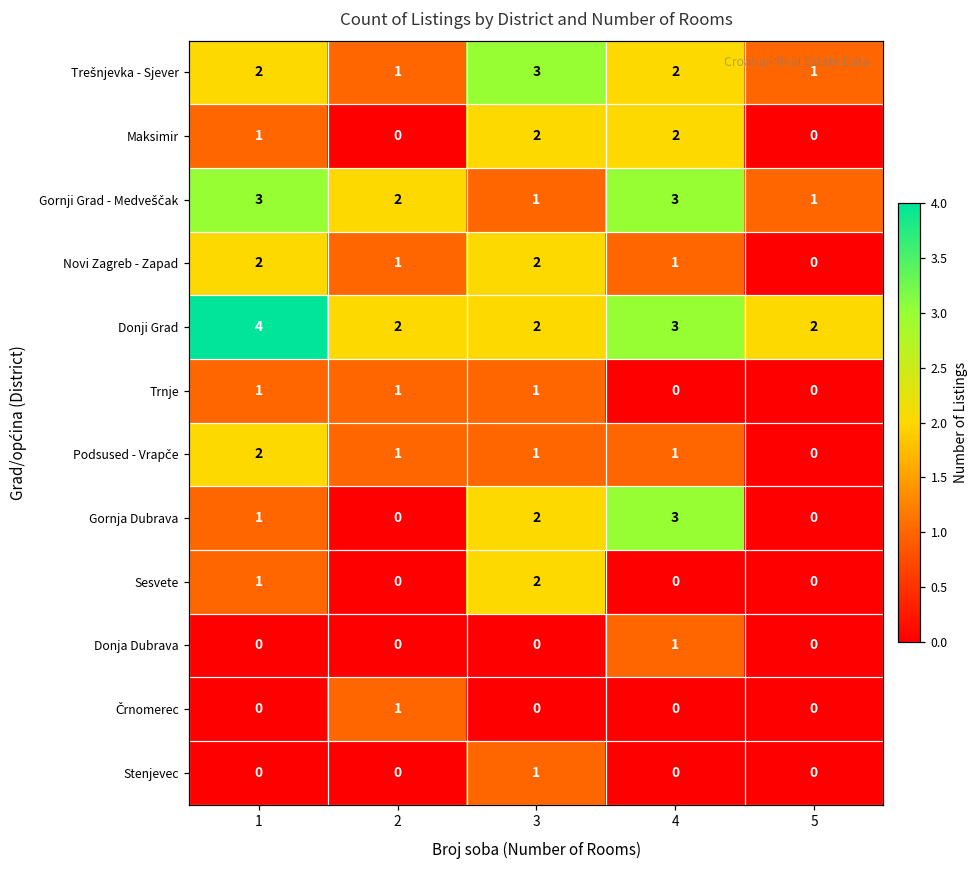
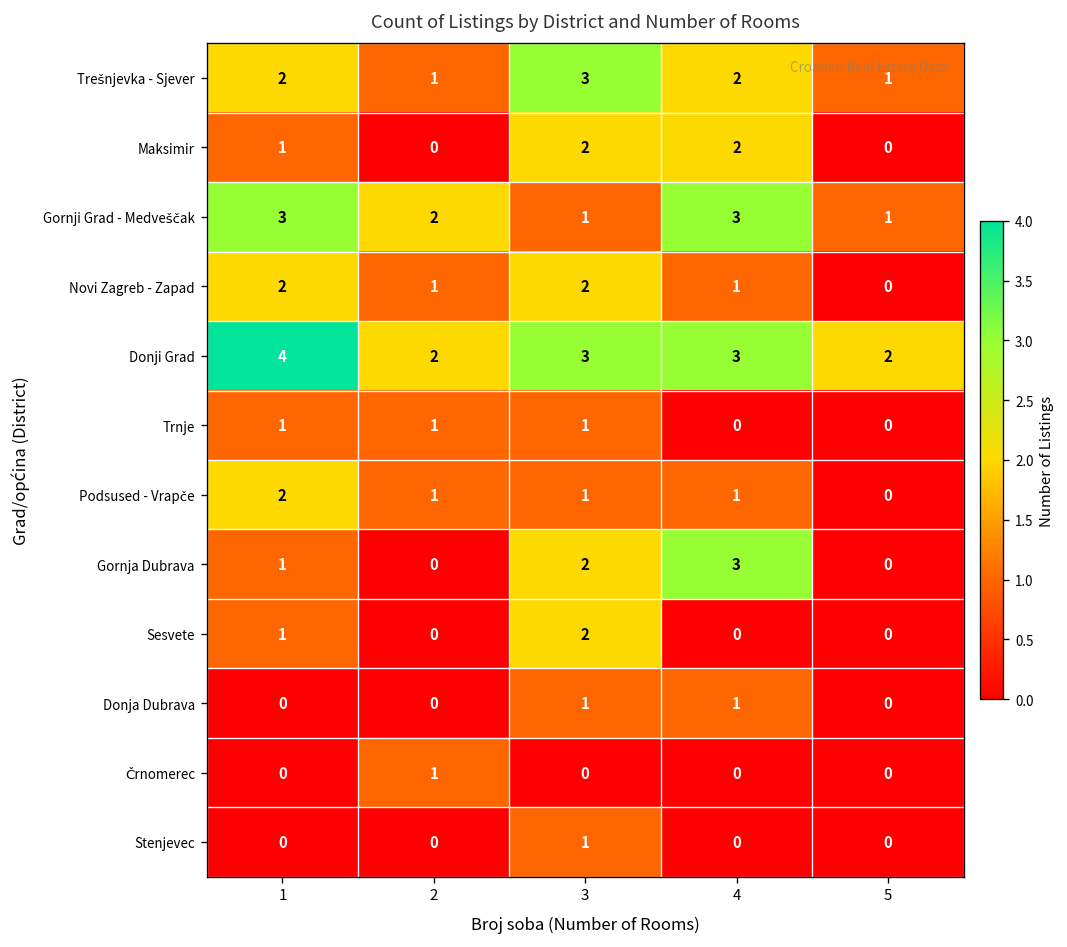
Donji Grad, 3: 2 -> 3
Donja Dubrava, 3: 0 -> 1
